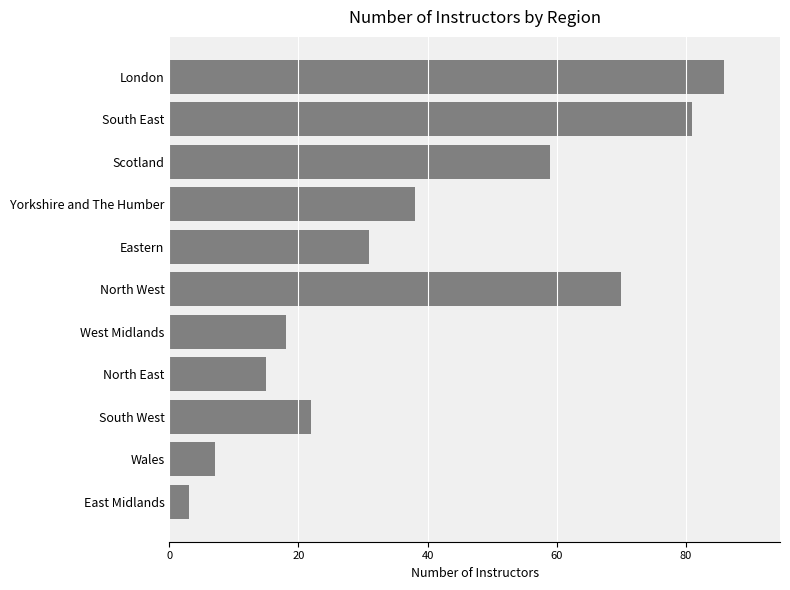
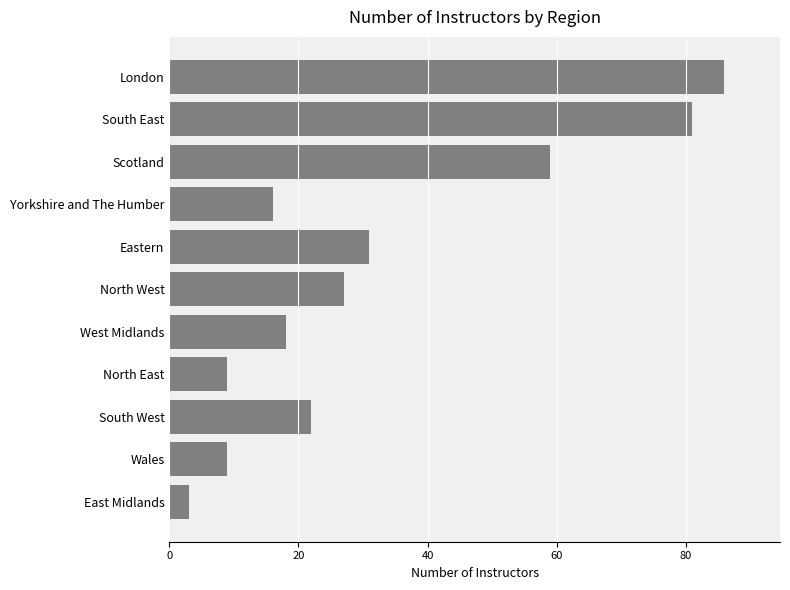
Yorkshire and The Humber: 38 -> 16
North West: 70 -> 27
North East: 15 -> 9
Wales: 7 -> 9
